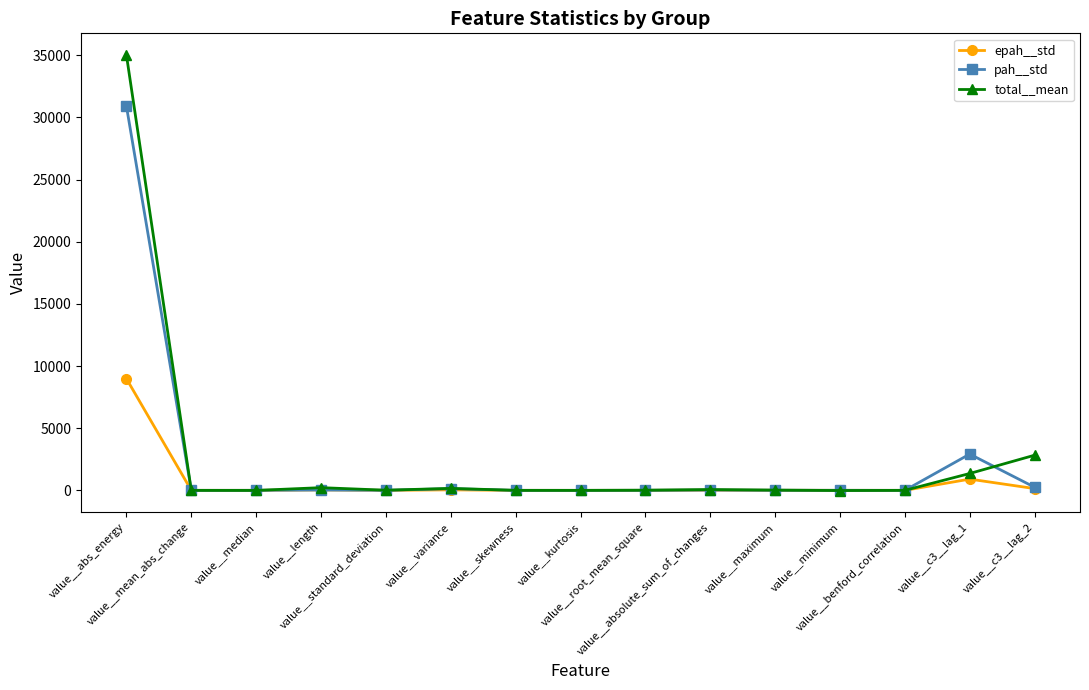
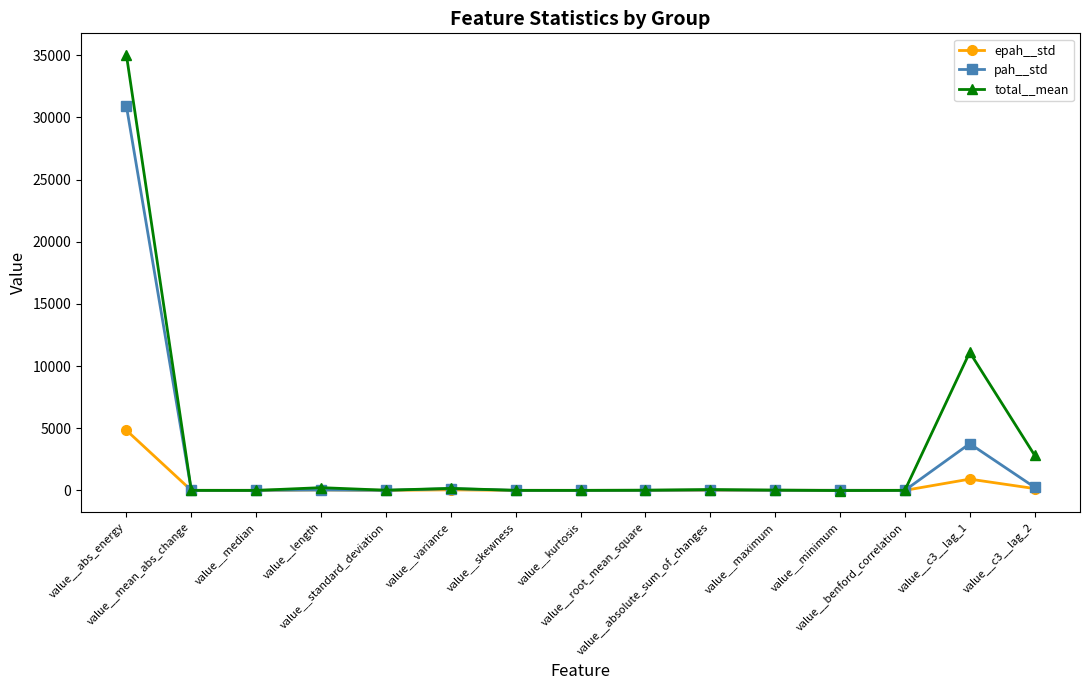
epah__std, value__abs_energy: 9000 -> 4800
pah__std, value__c3__lag_1: 2900 -> 3800
total__mean, value__c3__lag_1: 1400 -> 11100
